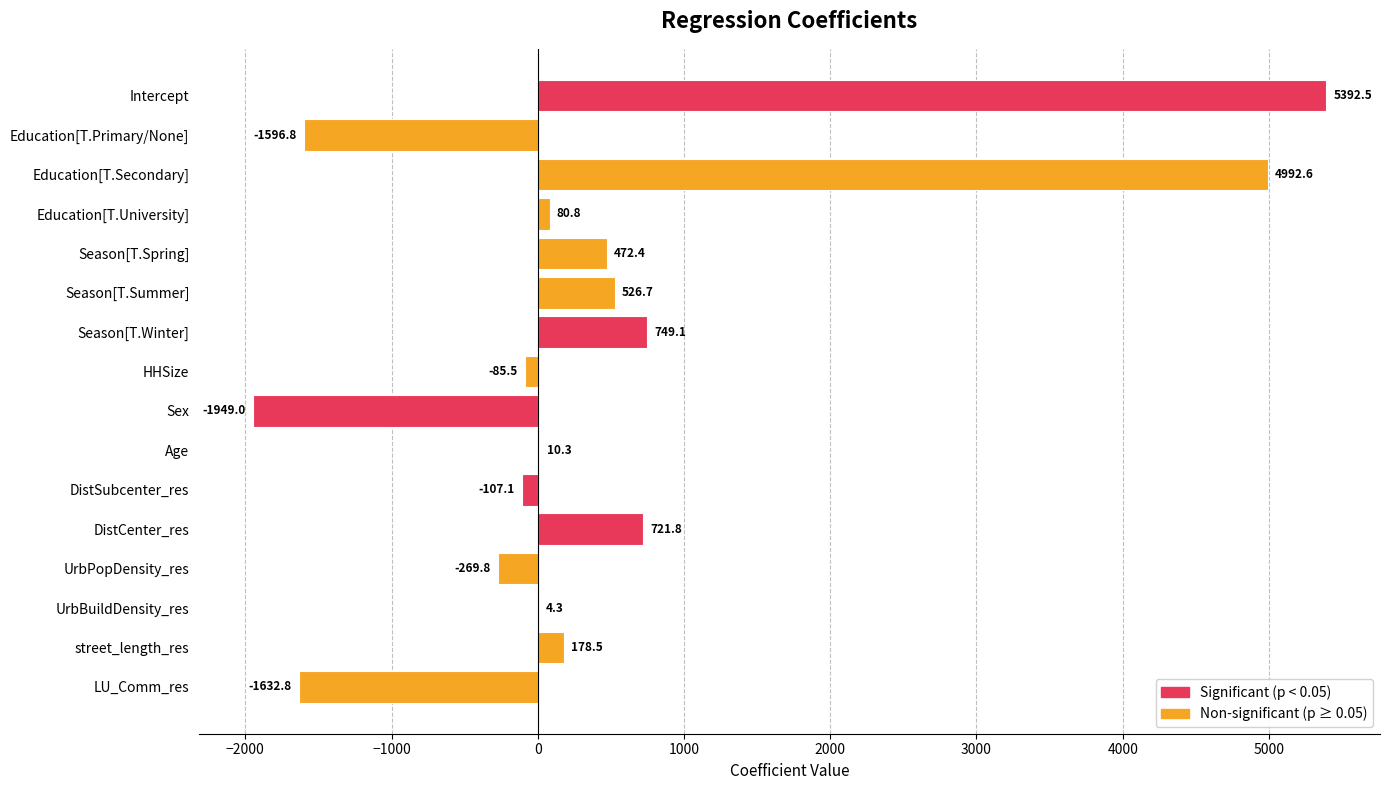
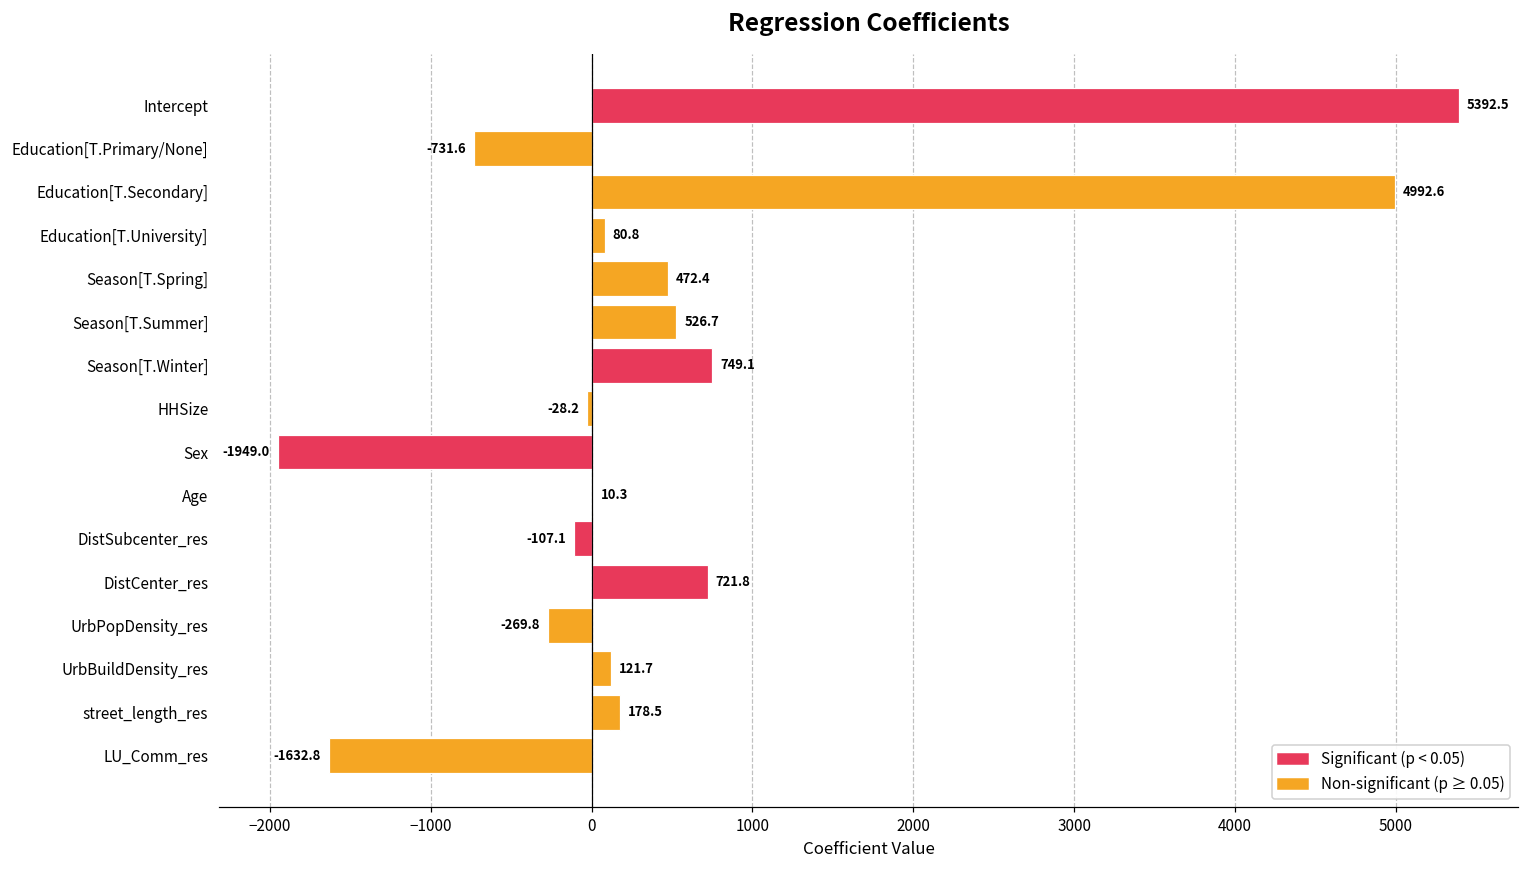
Education[T.Primary/None]: -1596.8 -> -731.6
HHSize: -85.5 -> -28.2
UrbBuildDensity_res: 4.3 -> 121.7
